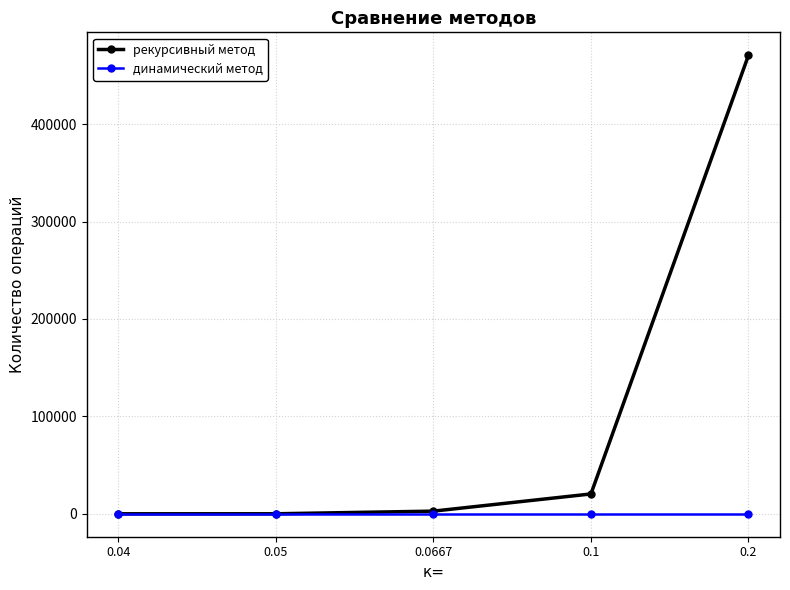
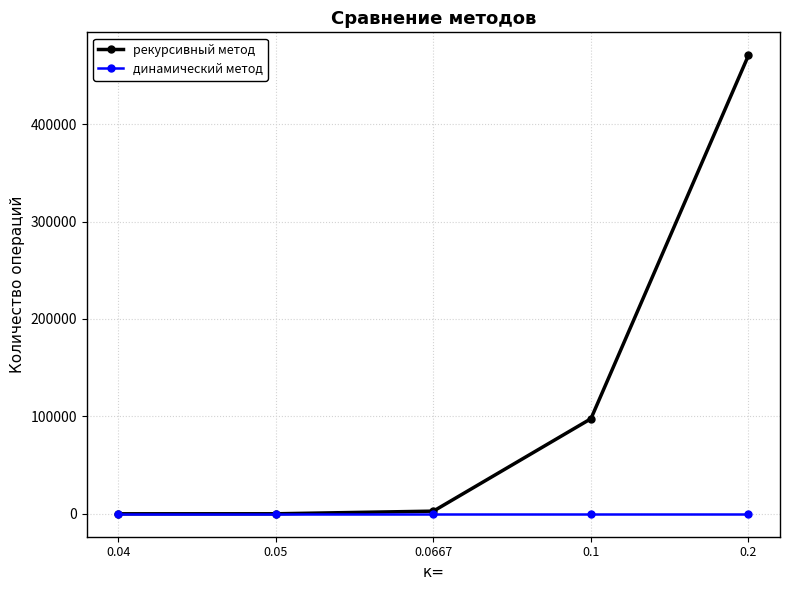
рекурсивный метод, 0.1: 20000 -> 100000
